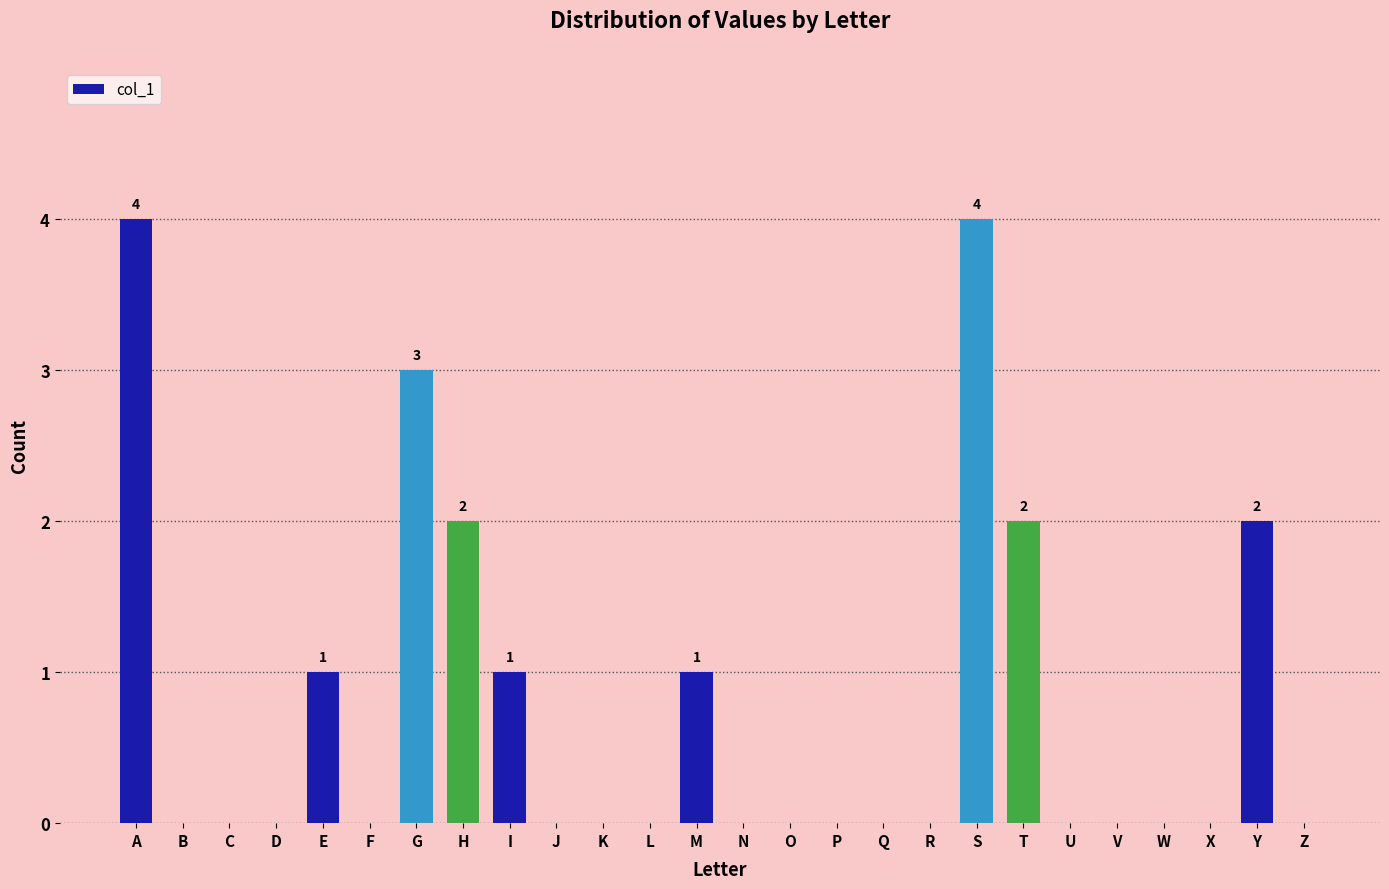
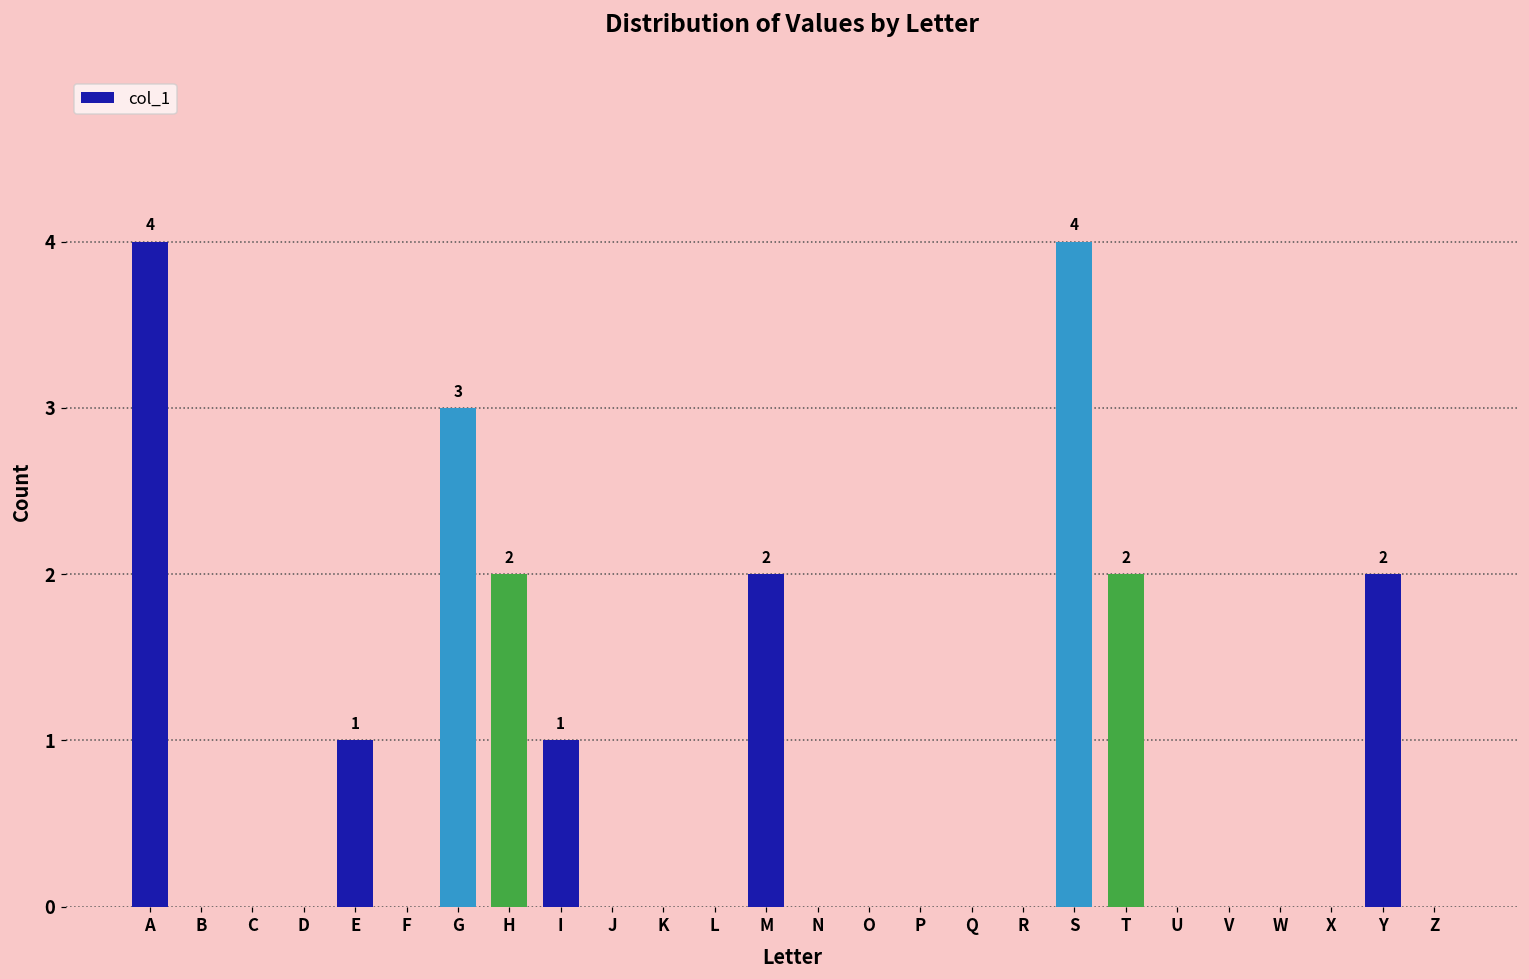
M: 1 -> 2
